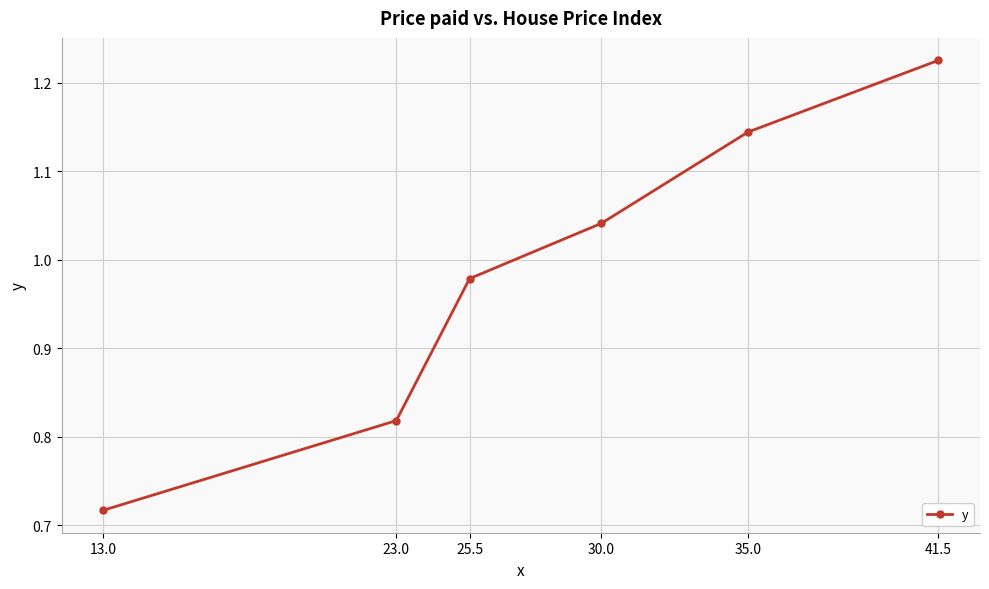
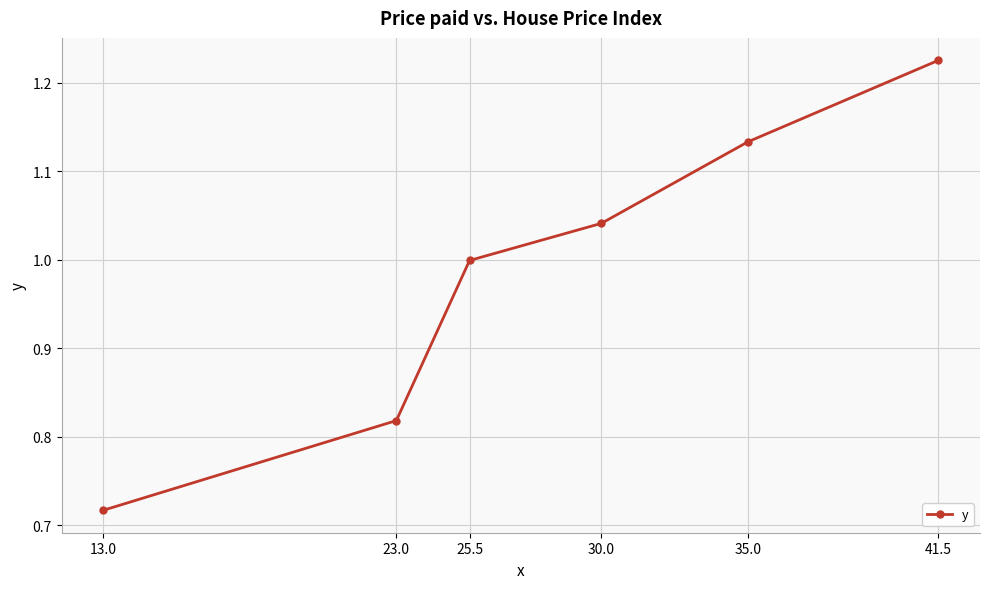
25.5: 0.98 -> 1.00
35.0: 1.14 -> 1.13
